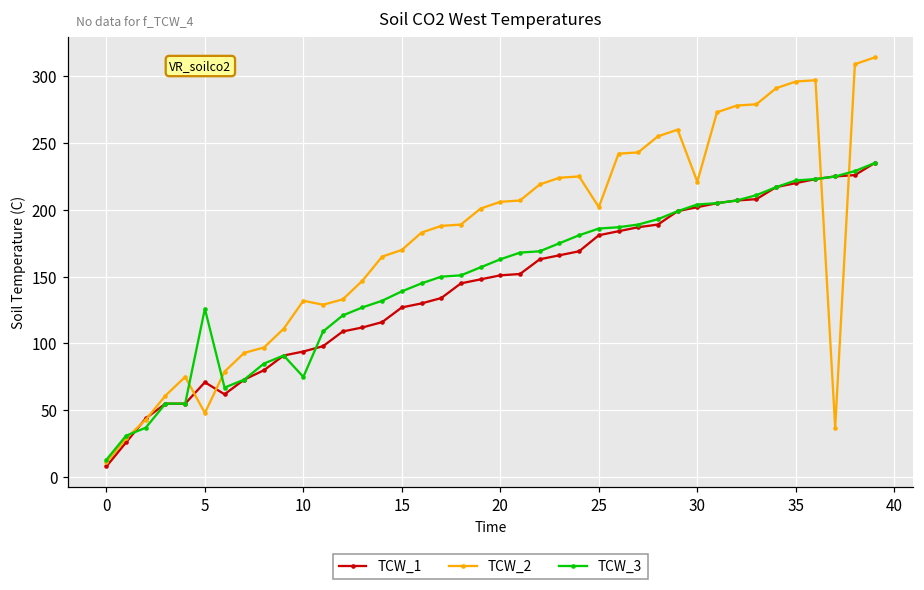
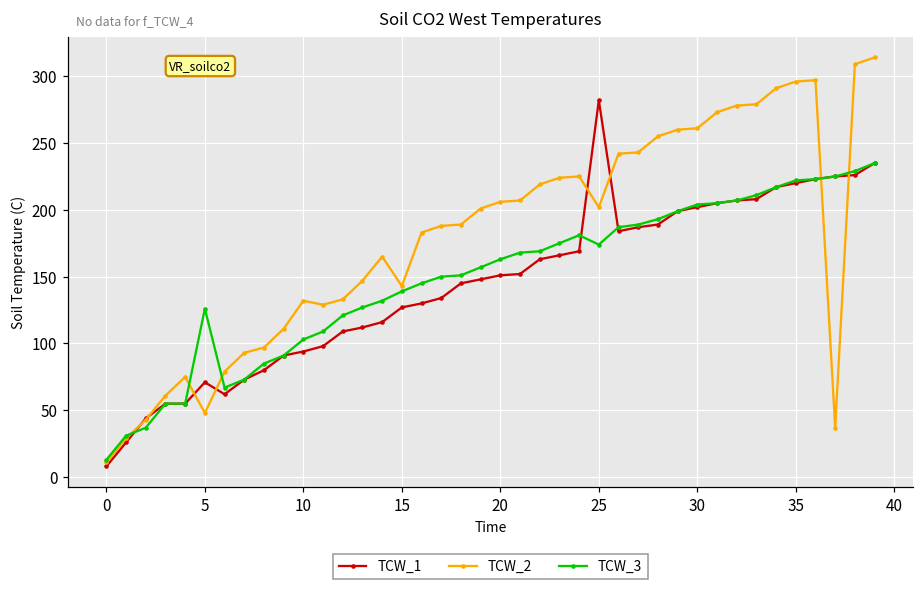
TCW_3, 10: 75 -> 103
TCW_2, 15: 170 -> 143
TCW_1, 25: 181 -> 282
TCW_3, 25: 186 -> 174
TCW_2, 30: 221 -> 261
